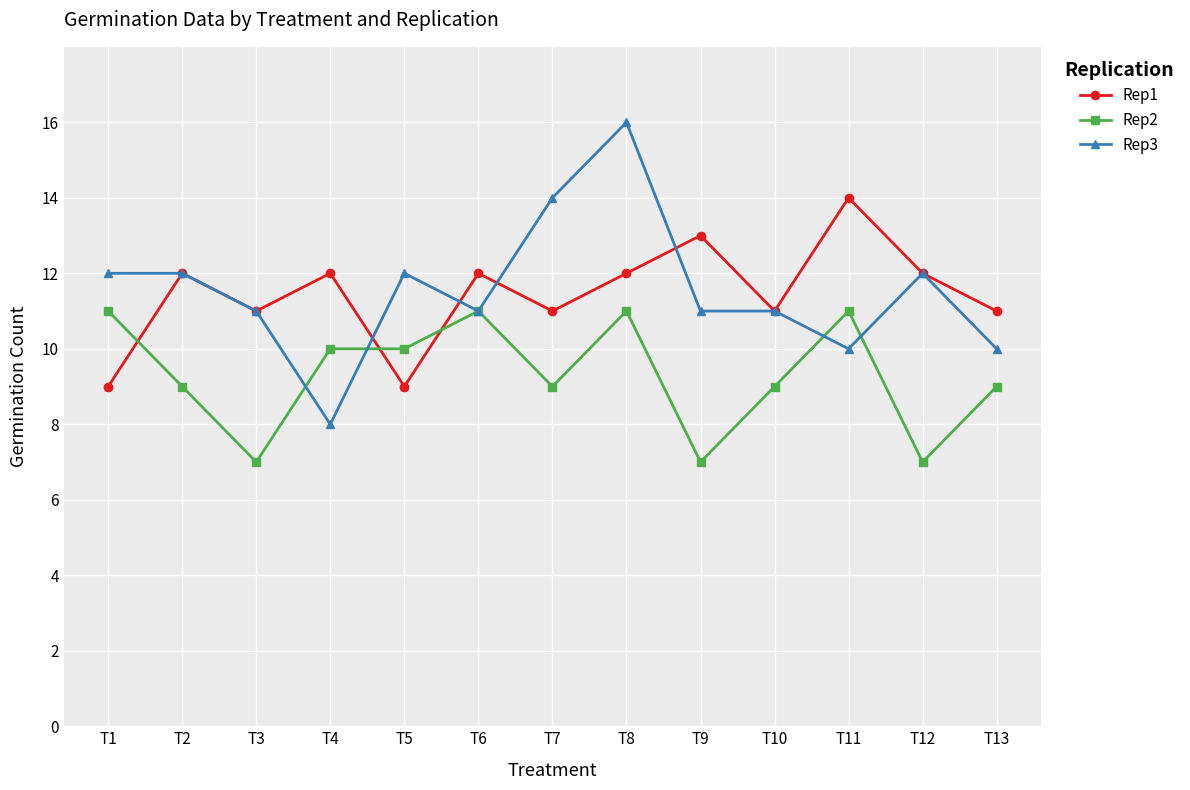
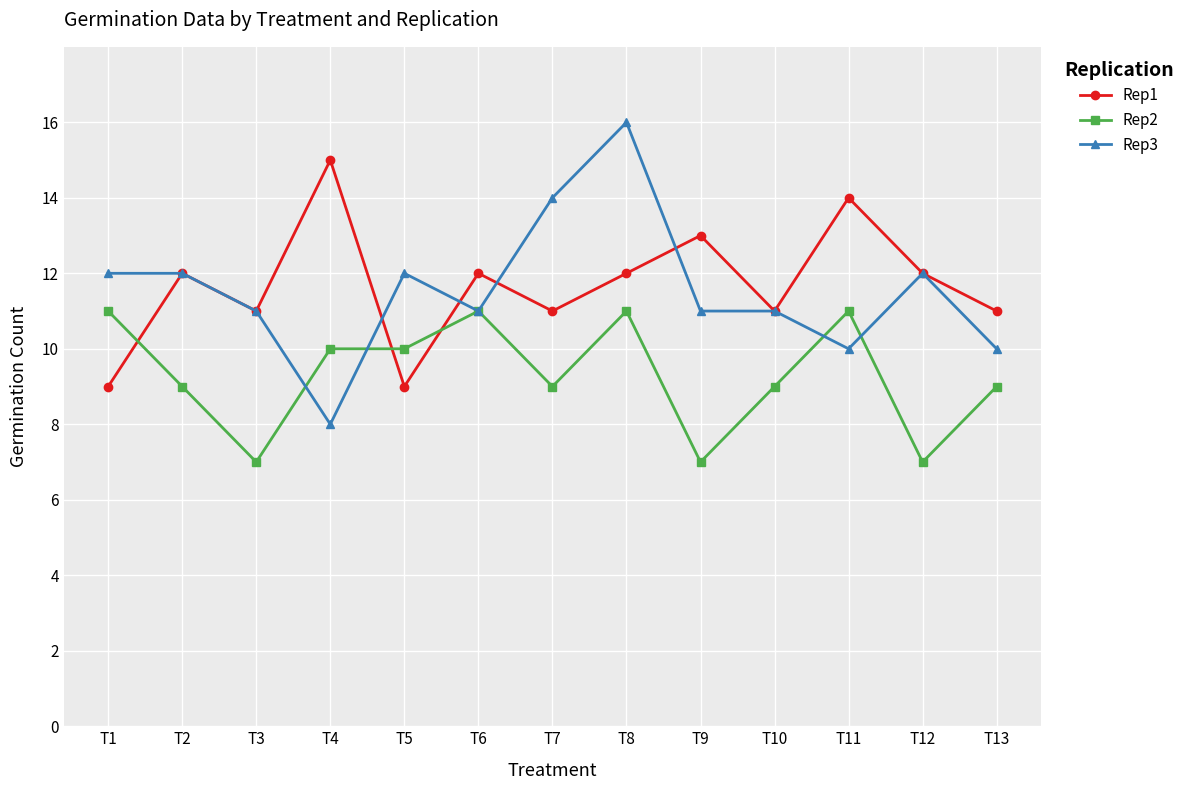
Rep1, T4: 12 -> 15
